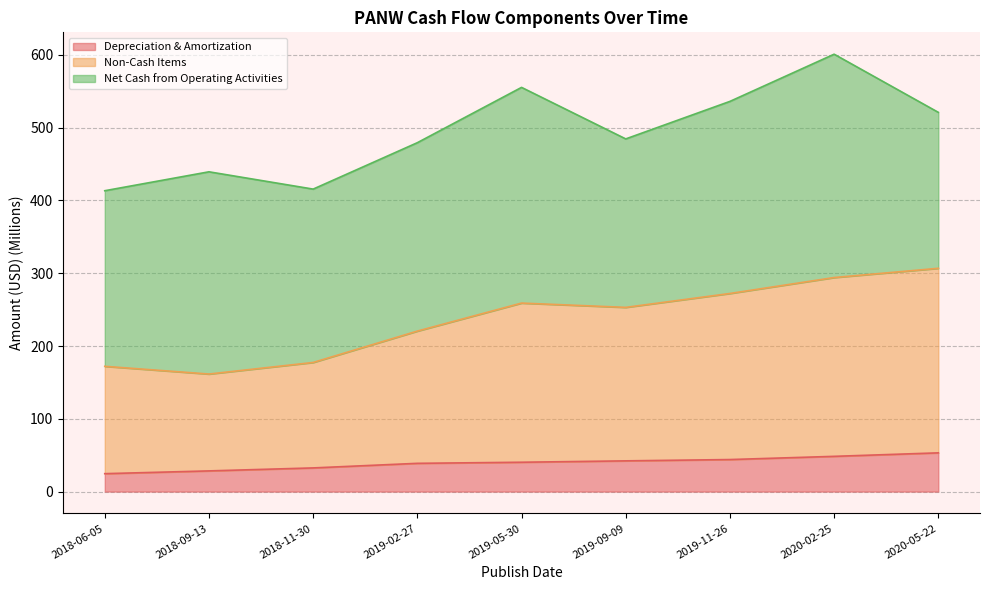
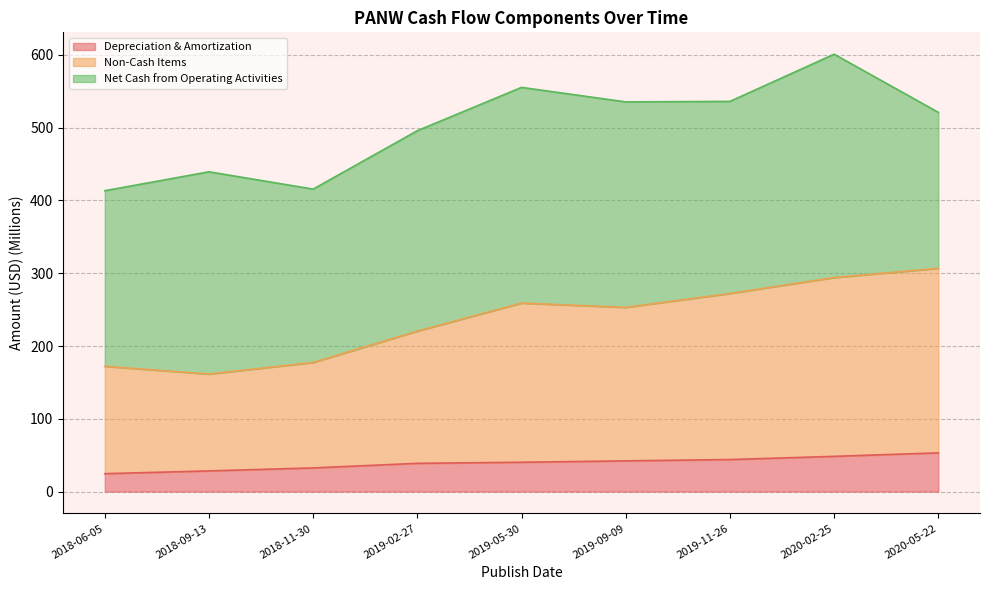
Net Cash from Operating Activities, 2019-02-27: 260 -> 280
Net Cash from Operating Activities, 2019-09-09: 230 -> 280
